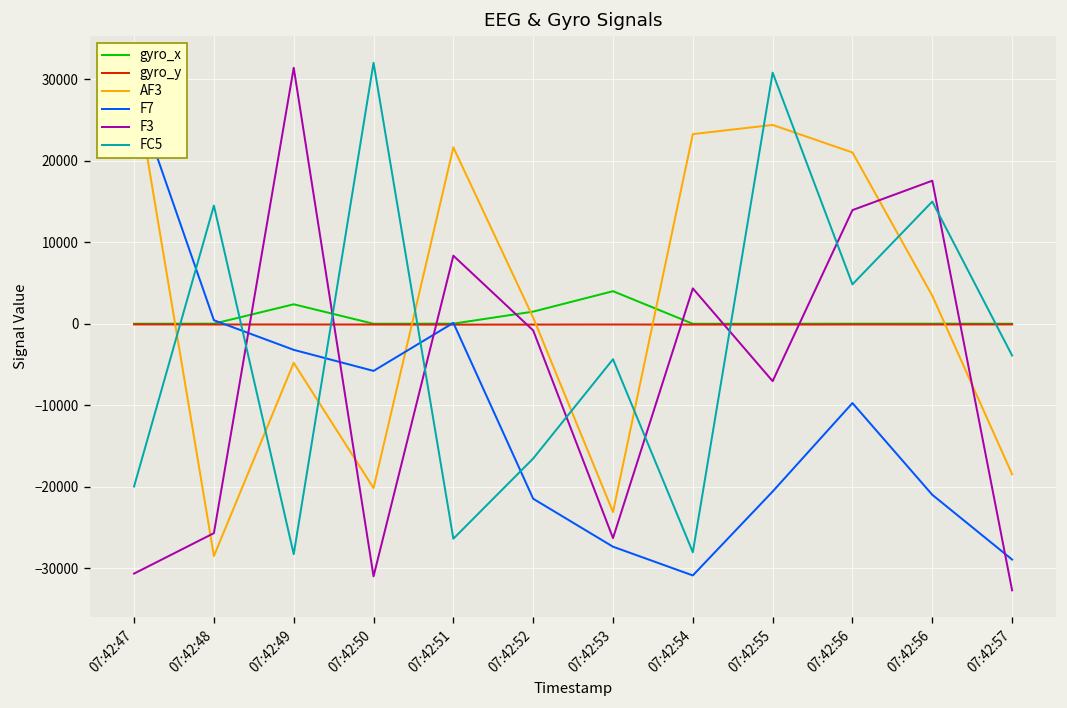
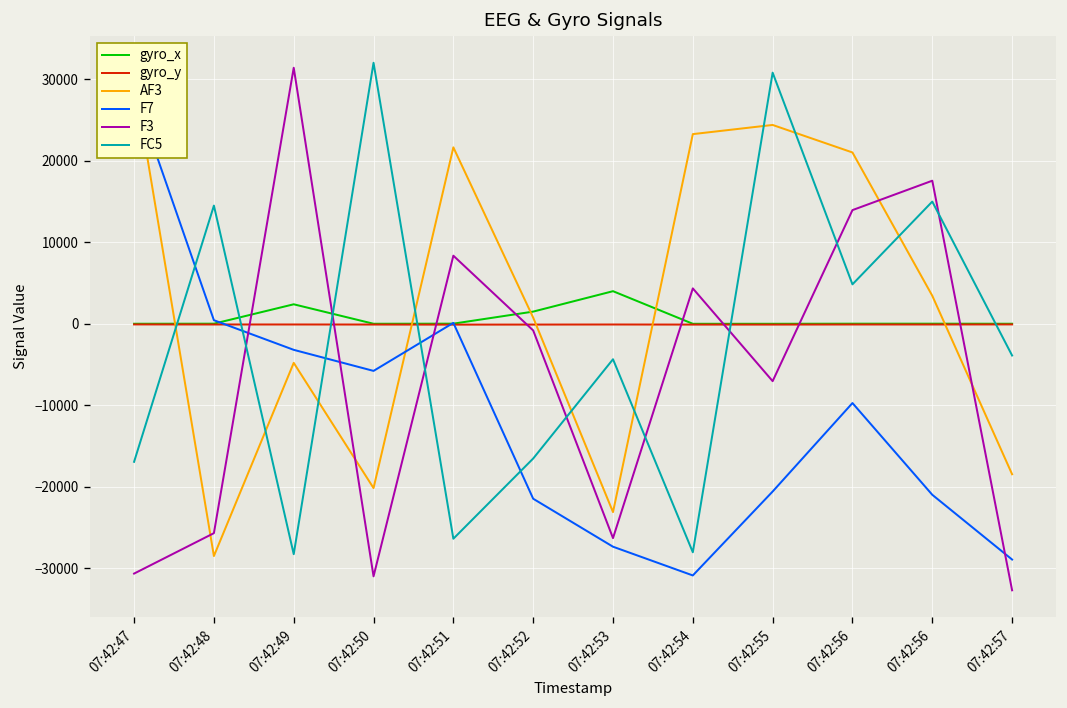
FC5, 07:42:47: -20000 -> -17000
